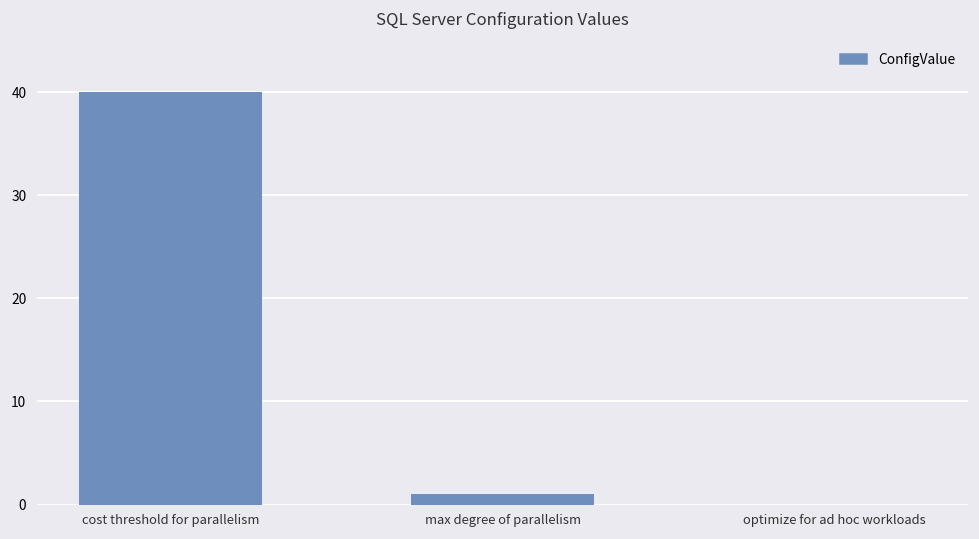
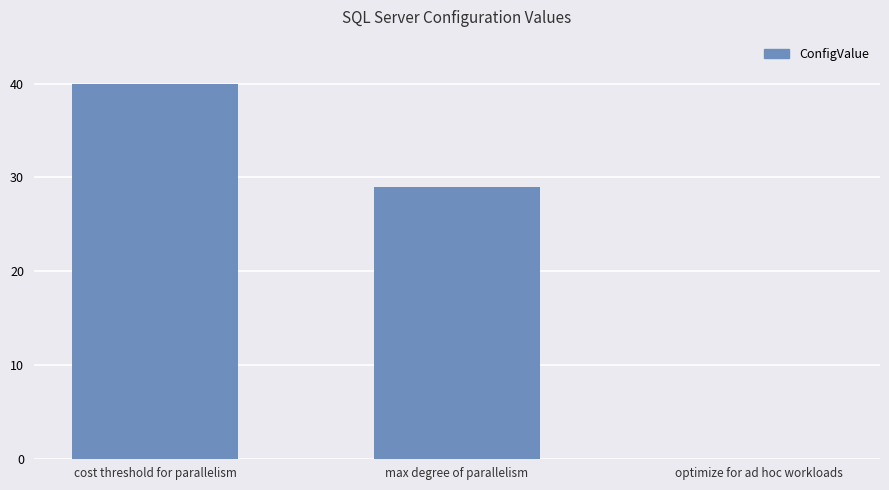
max degree of parallelism: 1 -> 29
